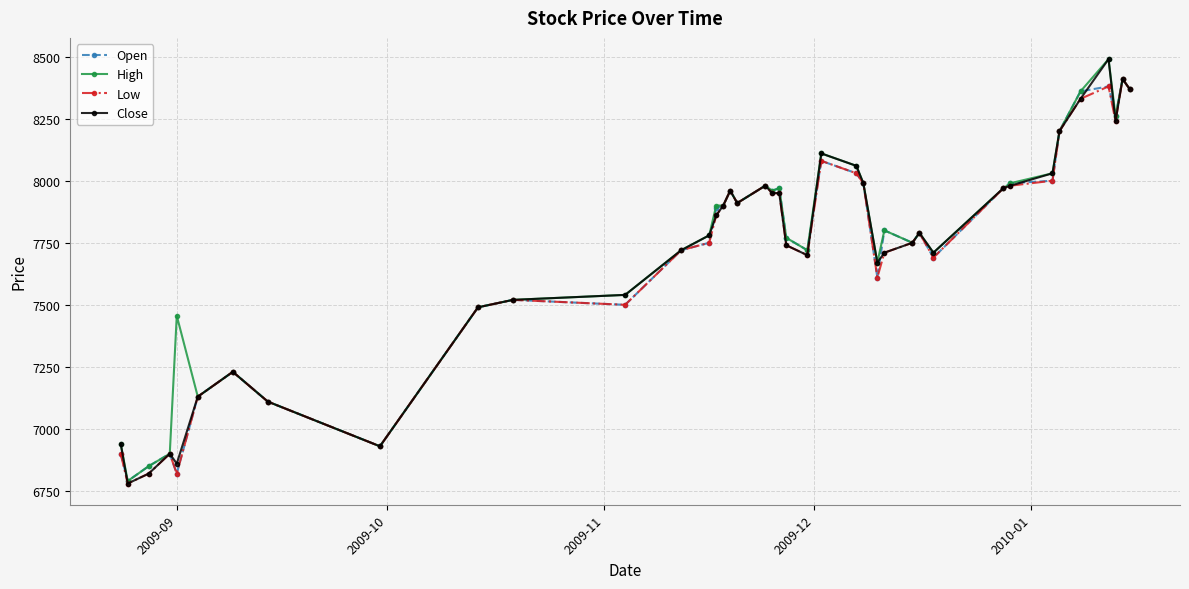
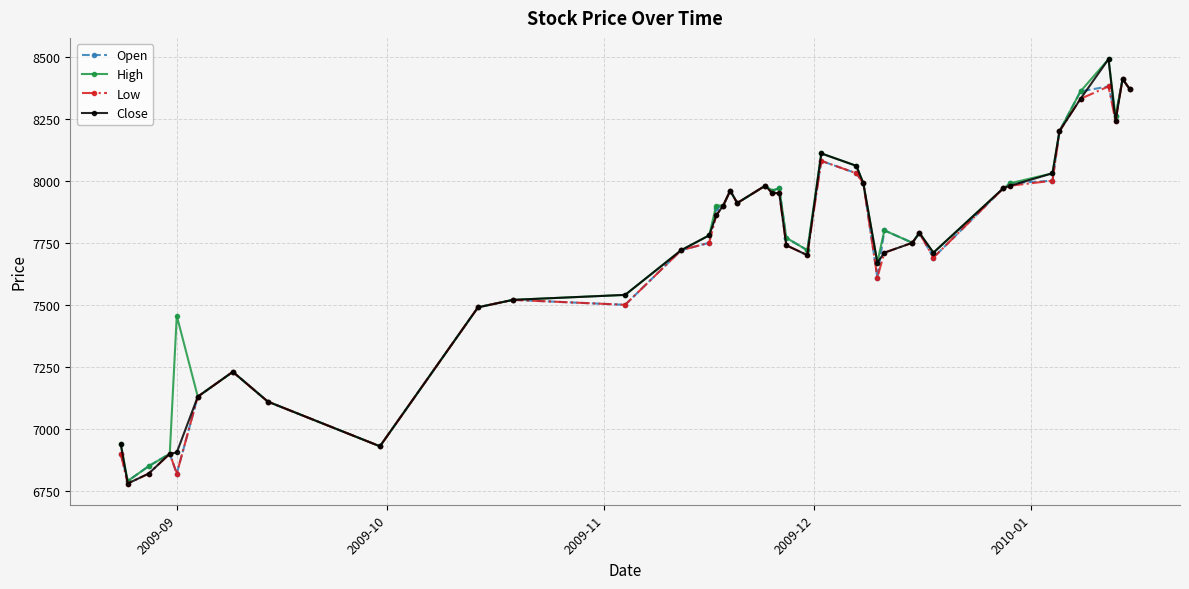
Close, 2009-09: 6860 -> 6910
